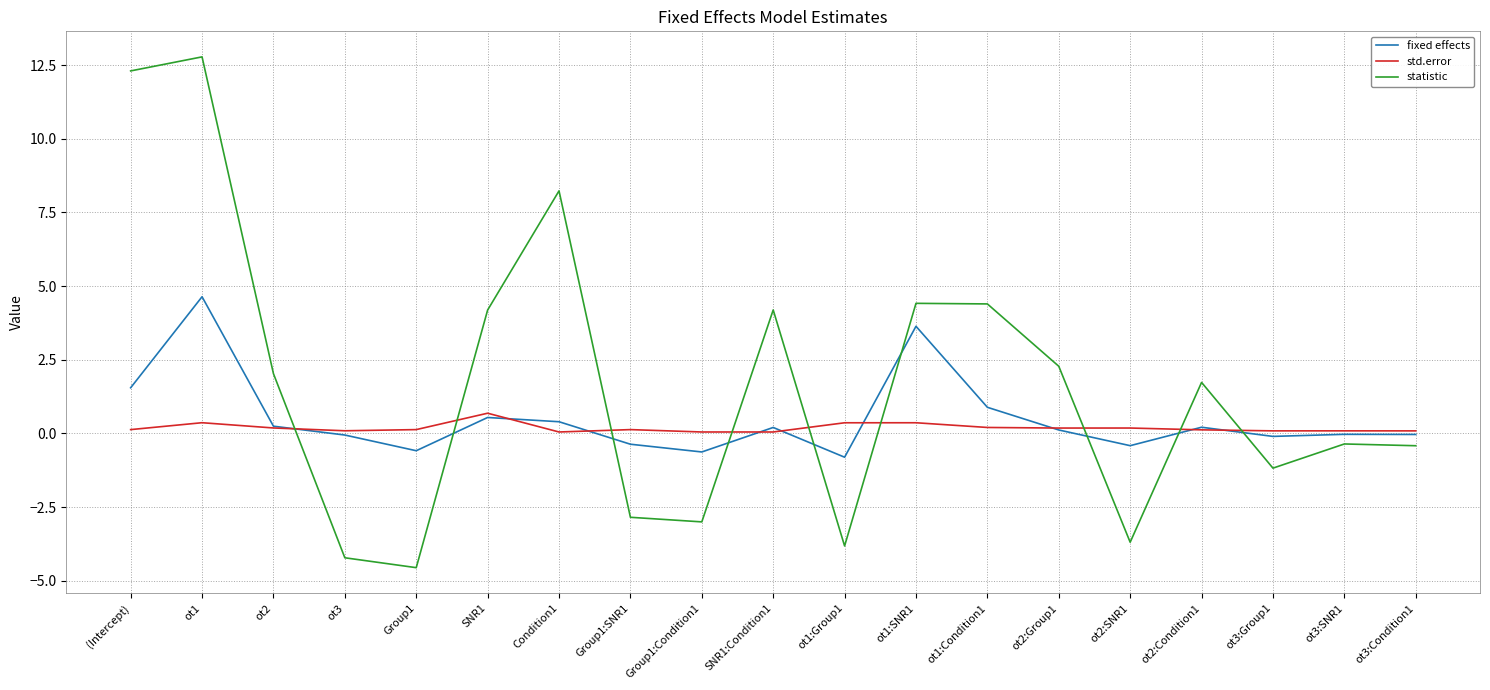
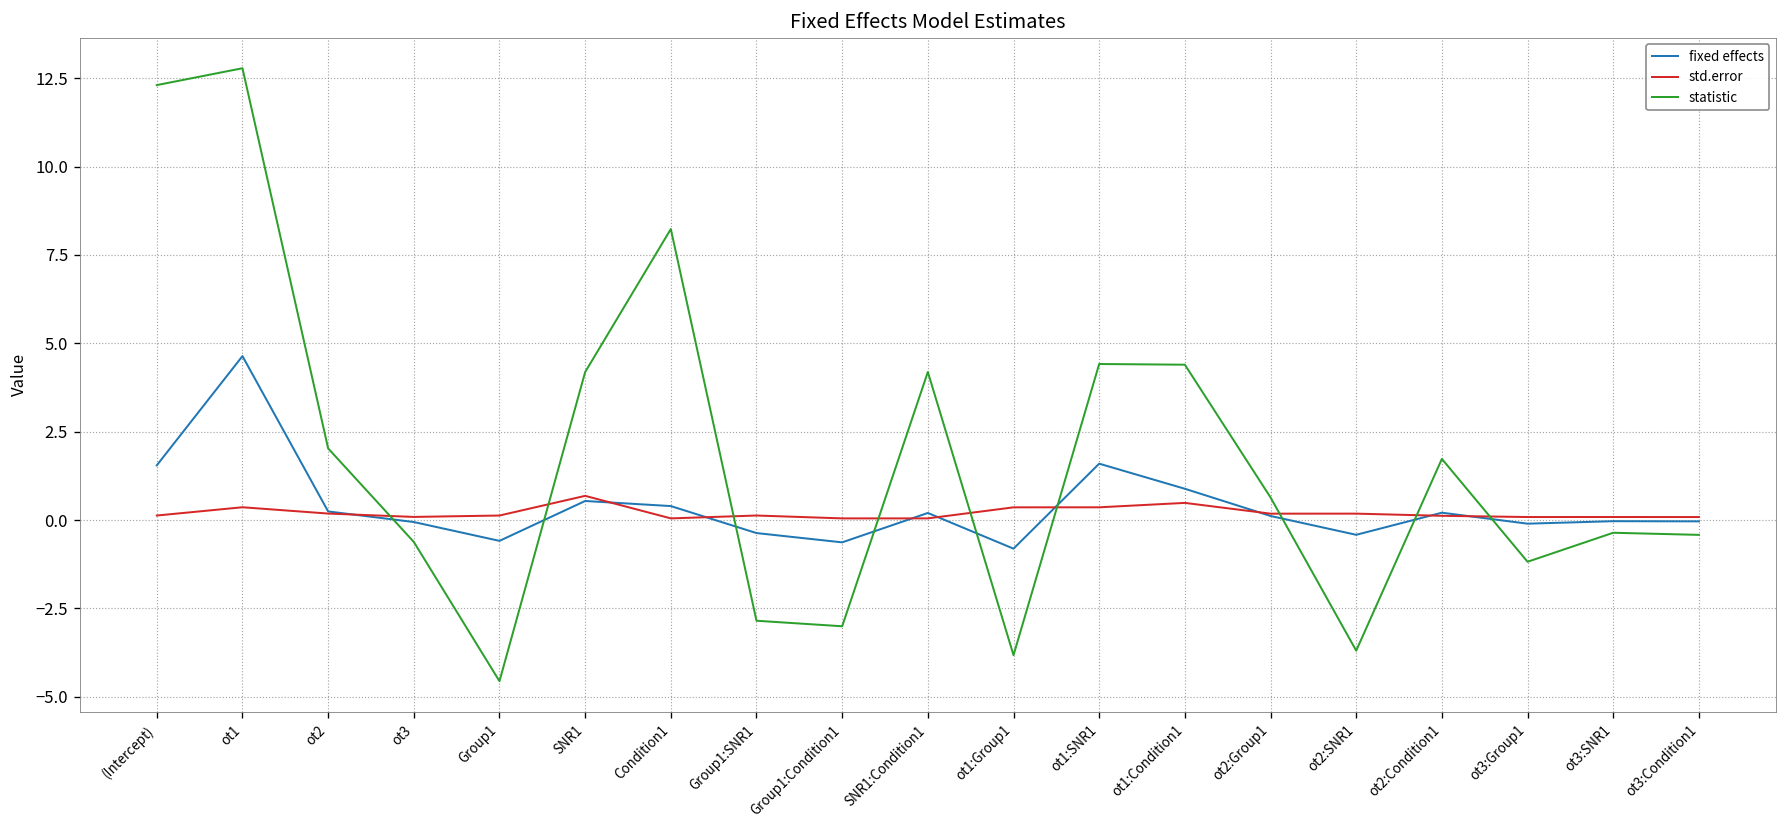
statistic, ot3: -4.2 -> -0.6
fixed effects, ot1:SNR1: 3.6 -> 1.6
std.error, ot1:Condition1: 0.2 -> 0.5
statistic, ot2:Group1: 2.3 -> 0.6
